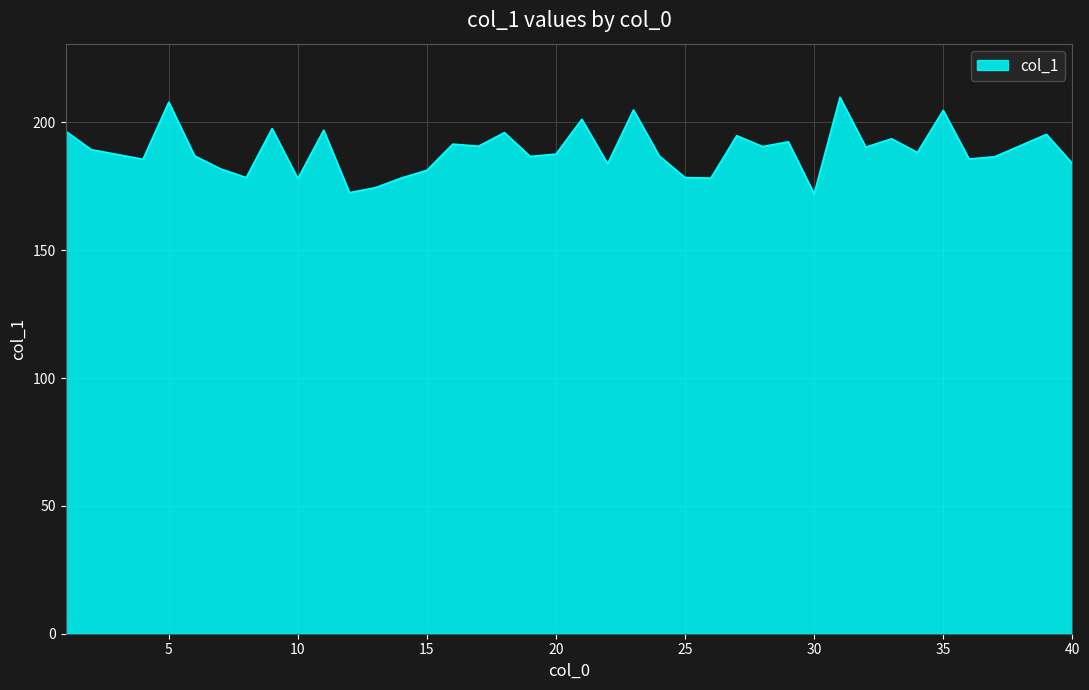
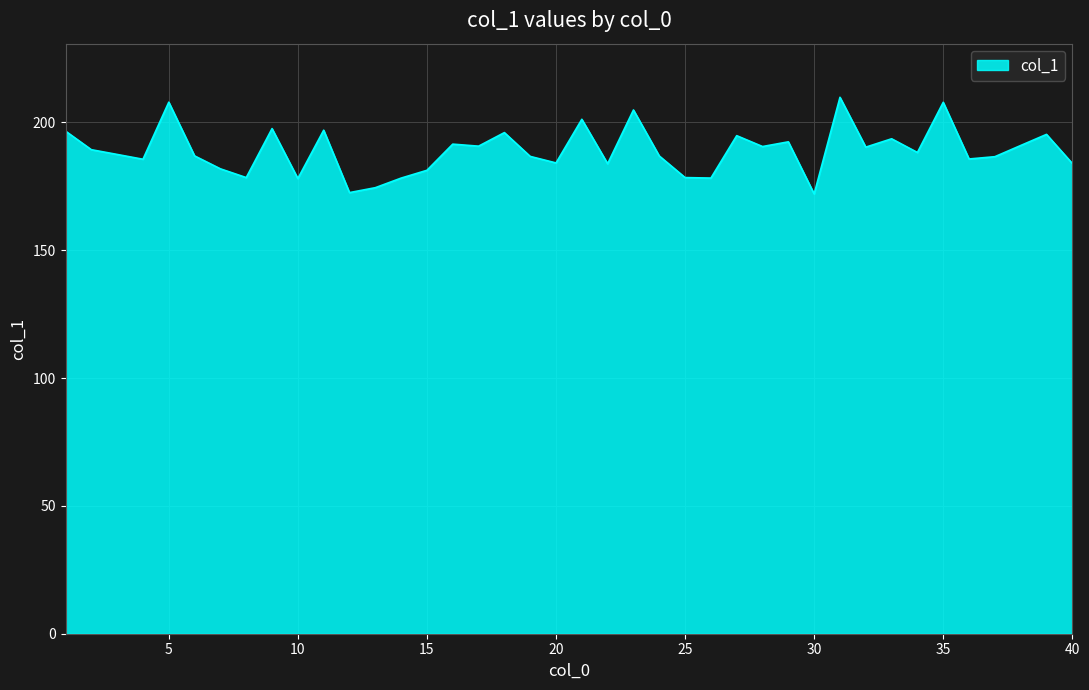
20: 188 -> 184
35: 205 -> 208
